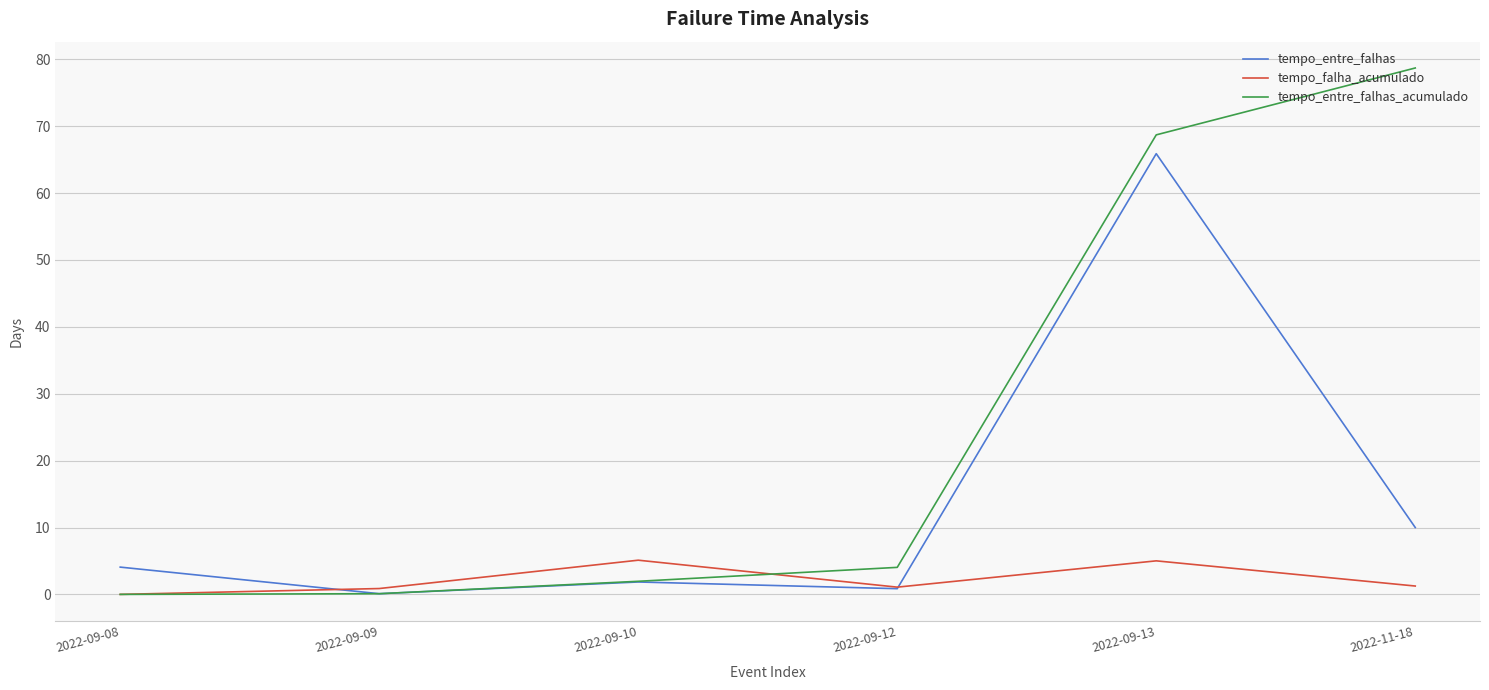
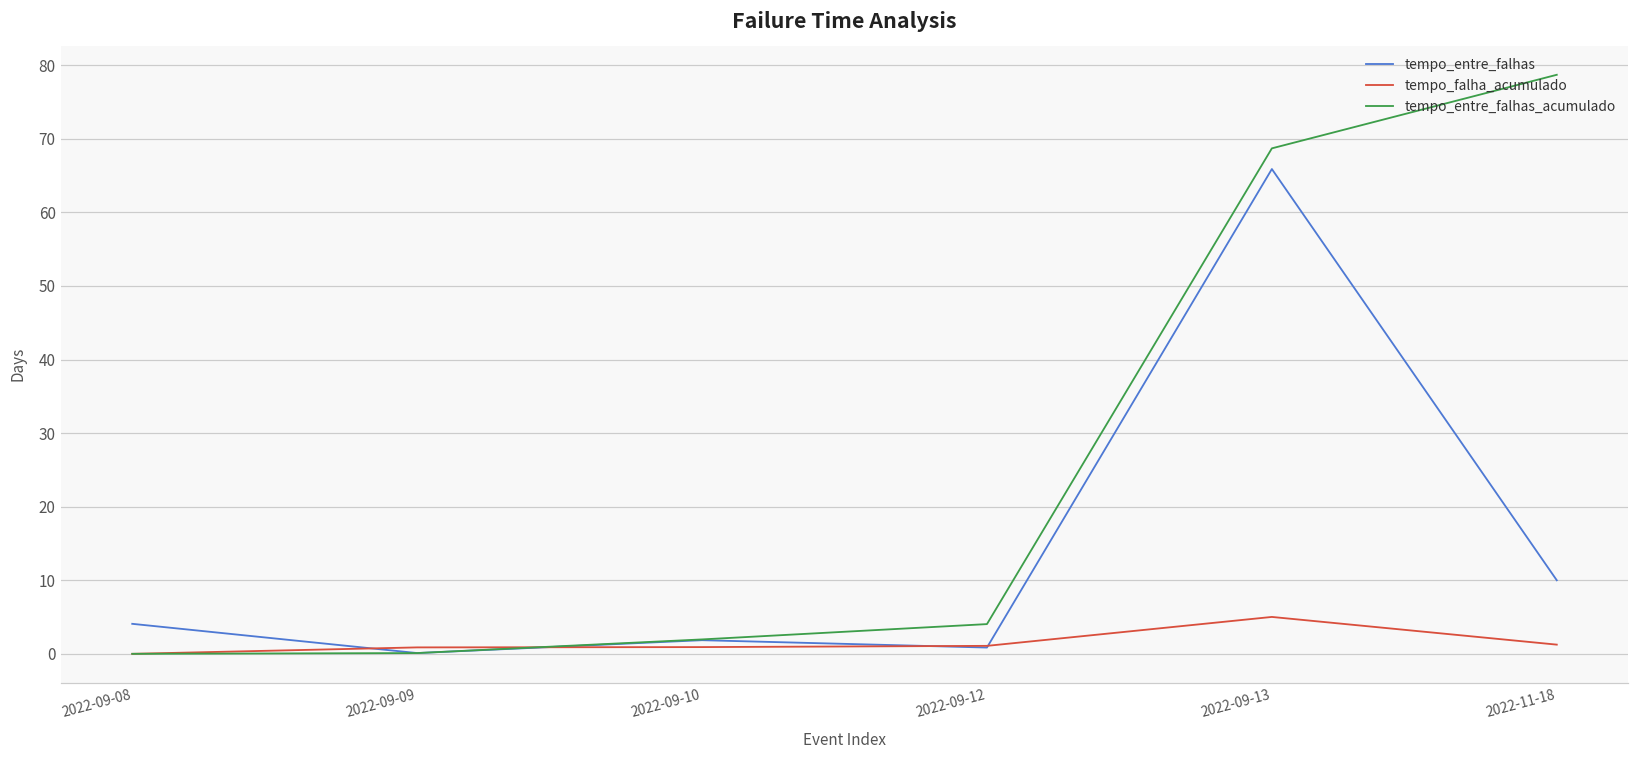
tempo_falha_acumulado, 2022-09-10: 5 -> 1
